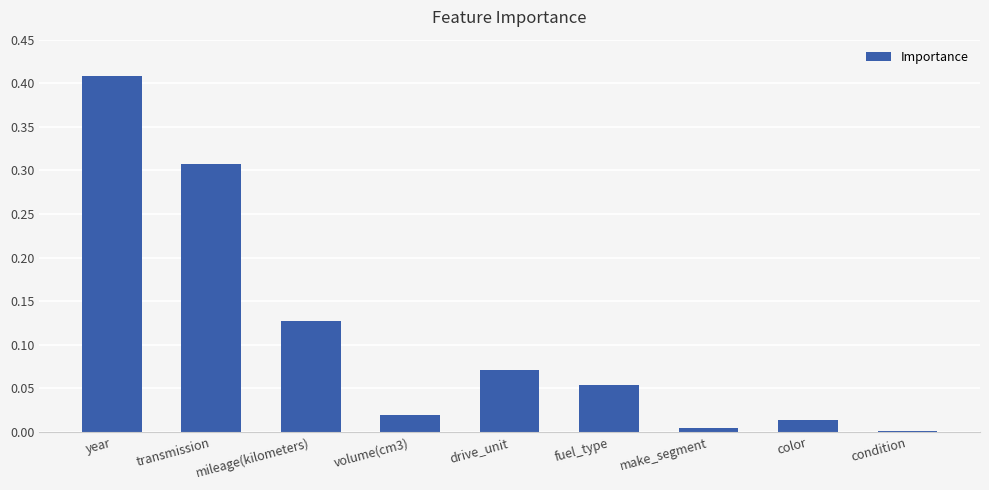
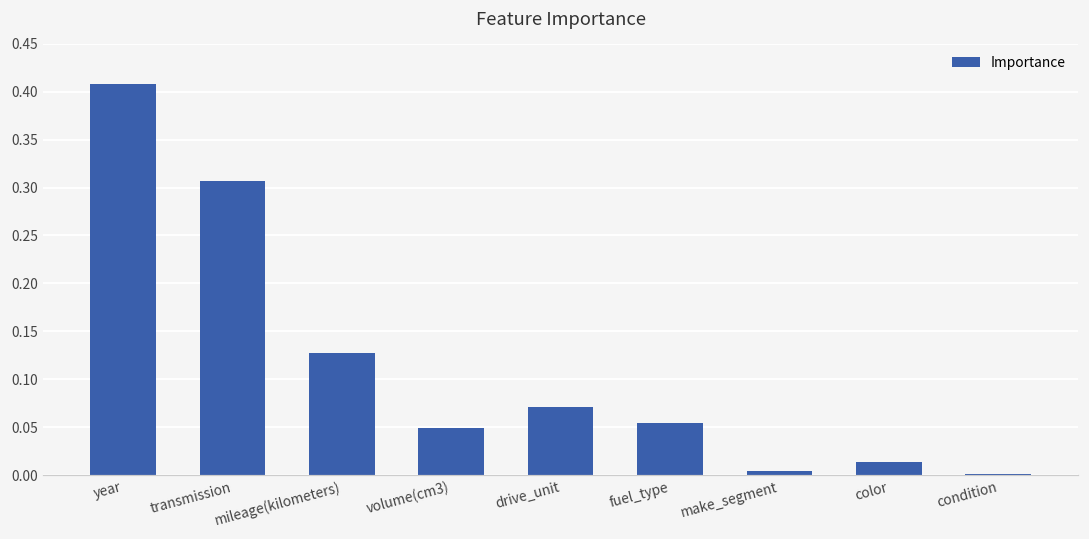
volume(cm3): 0.02 -> 0.05
